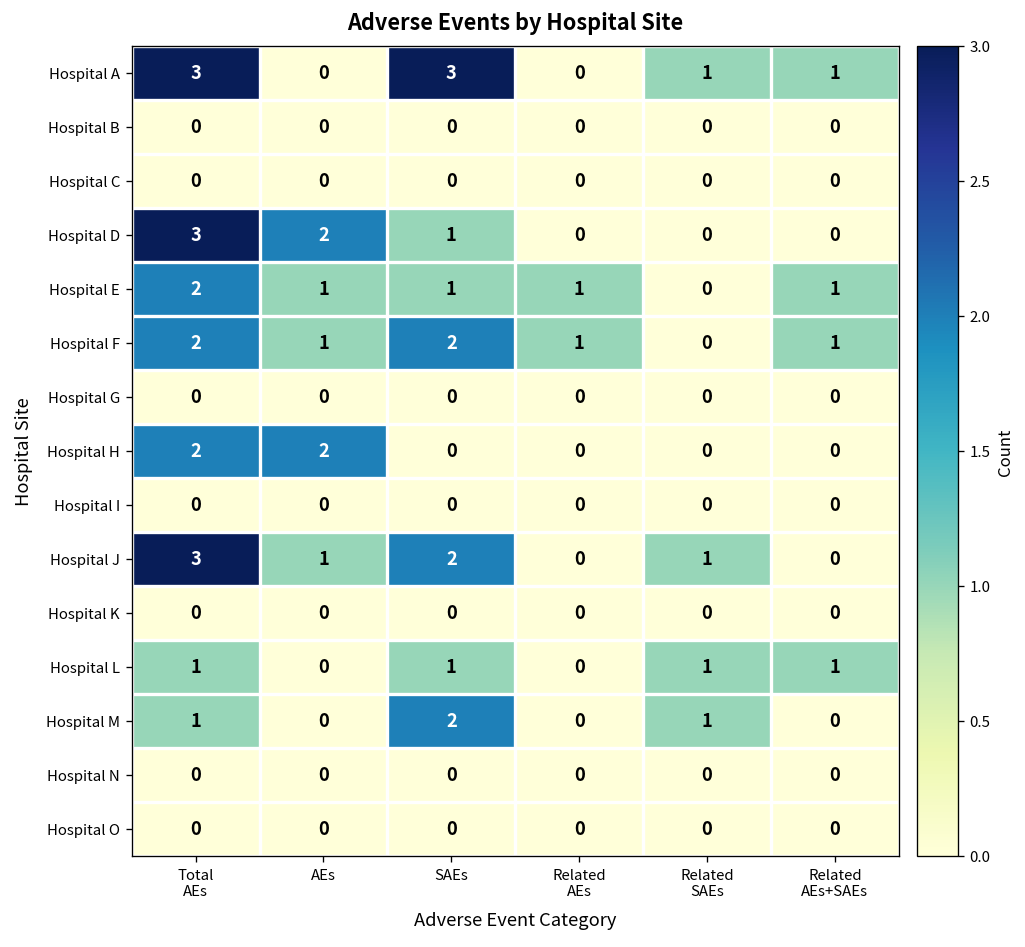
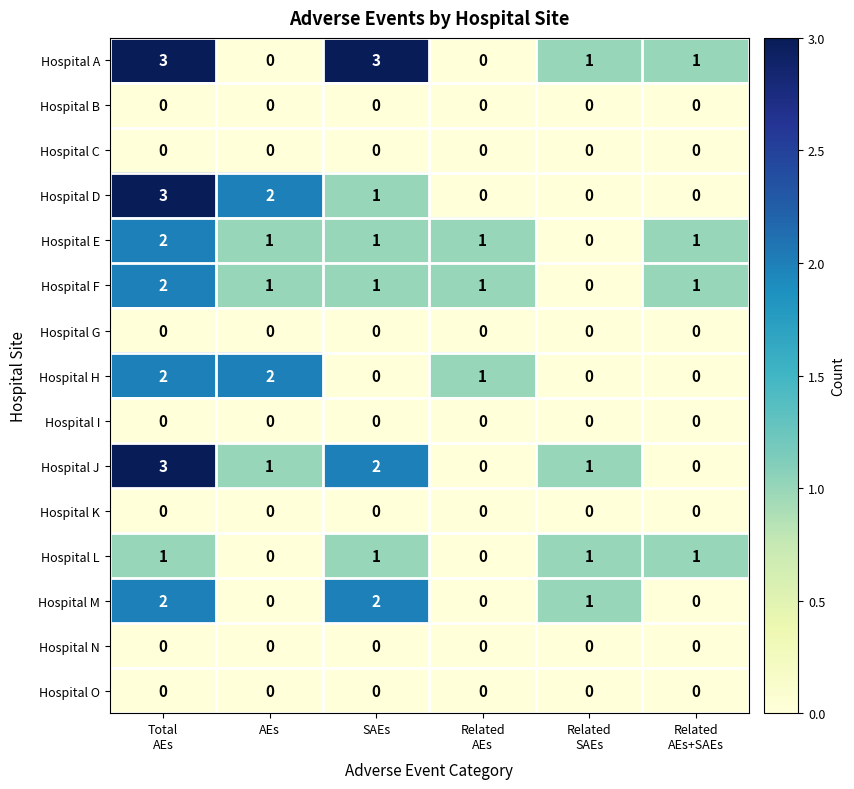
Hospital F, SAEs: 2 -> 1
Hospital H, Related AEs: 0 -> 1
Hospital M, Total AEs: 1 -> 2
